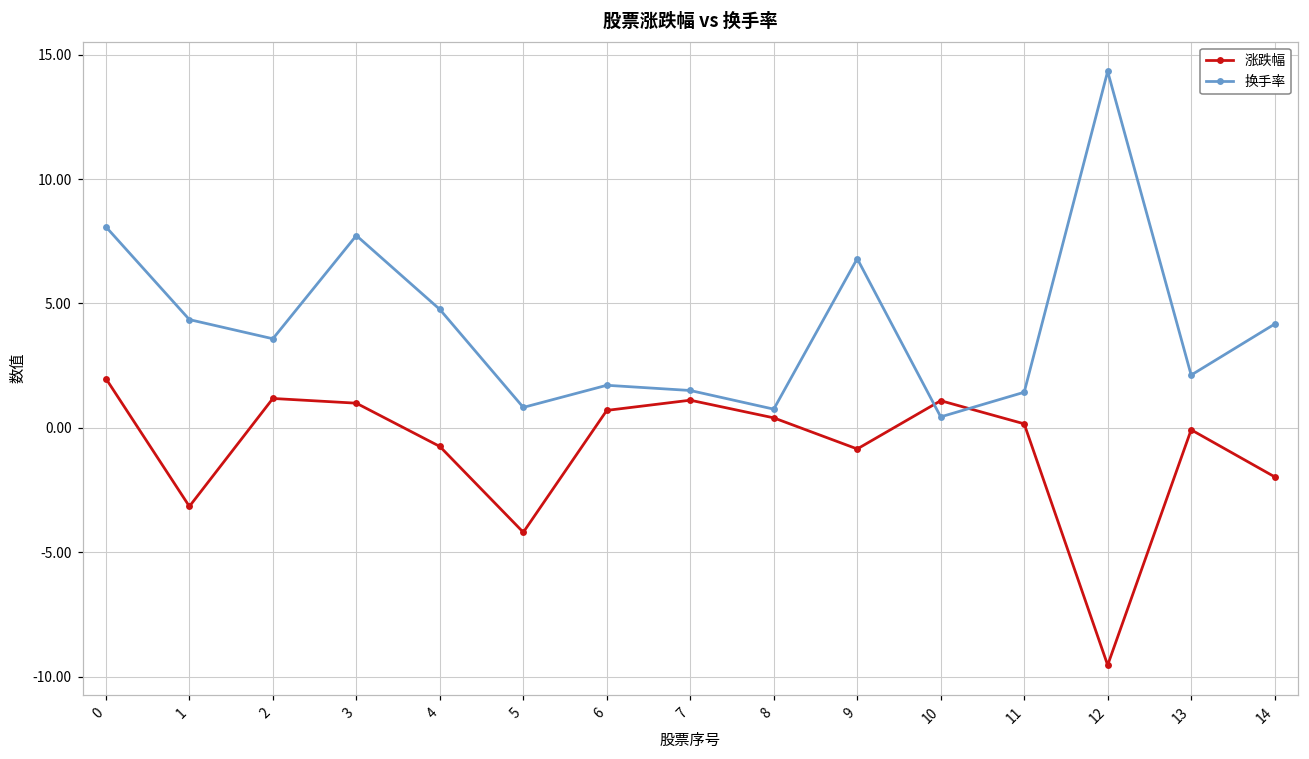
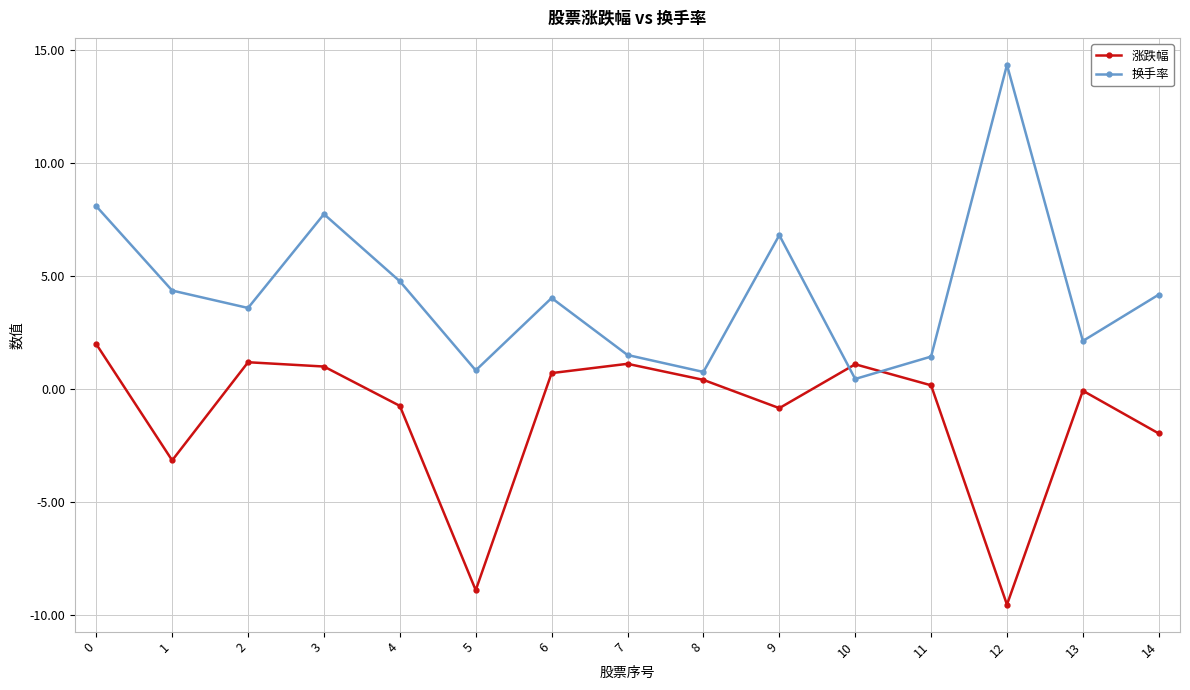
涨跌幅, 5: -4.2 -> -8.9
换手率, 6: 1.7 -> 4.0
